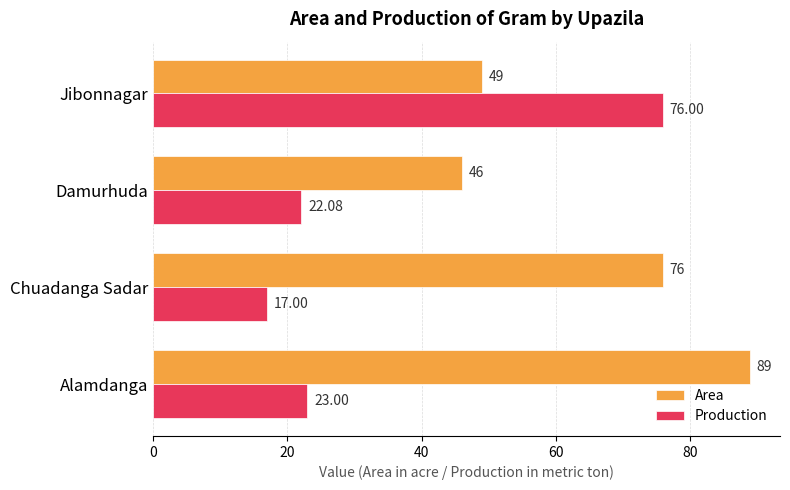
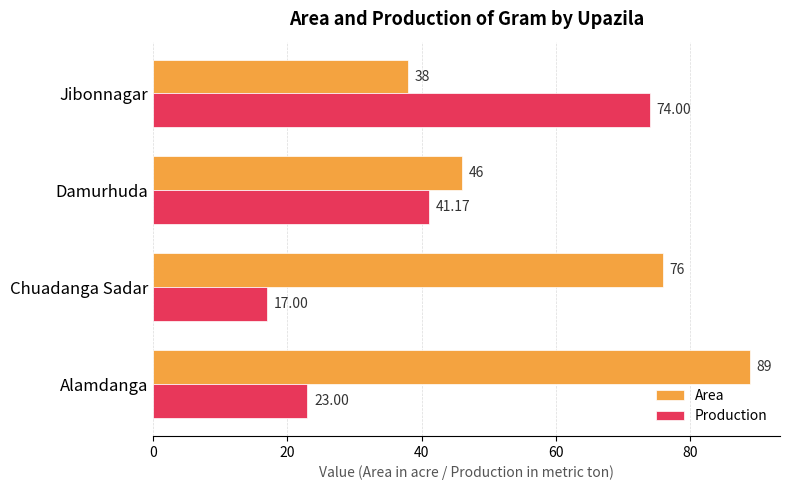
Area, Jibonnagar: 49 -> 38
Production, Jibonnagar: 76.00 -> 74.00
Production, Damurhuda: 22.08 -> 41.17
